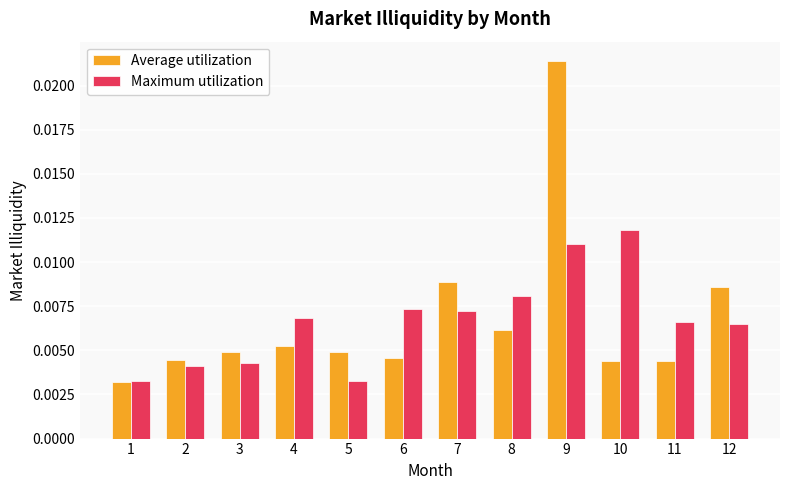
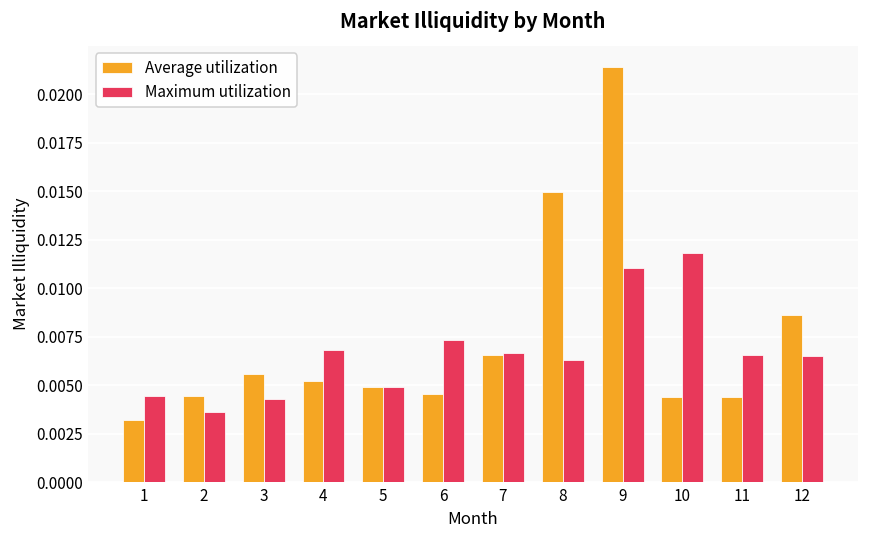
Maximum utilization, 1: 0.0033 -> 0.0045
Maximum utilization, 2: 0.0041 -> 0.0036
Average utilization, 3: 0.0049 -> 0.0056
Maximum utilization, 5: 0.0033 -> 0.0049
Average utilization, 7: 0.0089 -> 0.0066
Maximum utilization, 7: 0.0072 -> 0.0067
Average utilization, 8: 0.0062 -> 0.0150
Maximum utilization, 8: 0.0081 -> 0.0063
